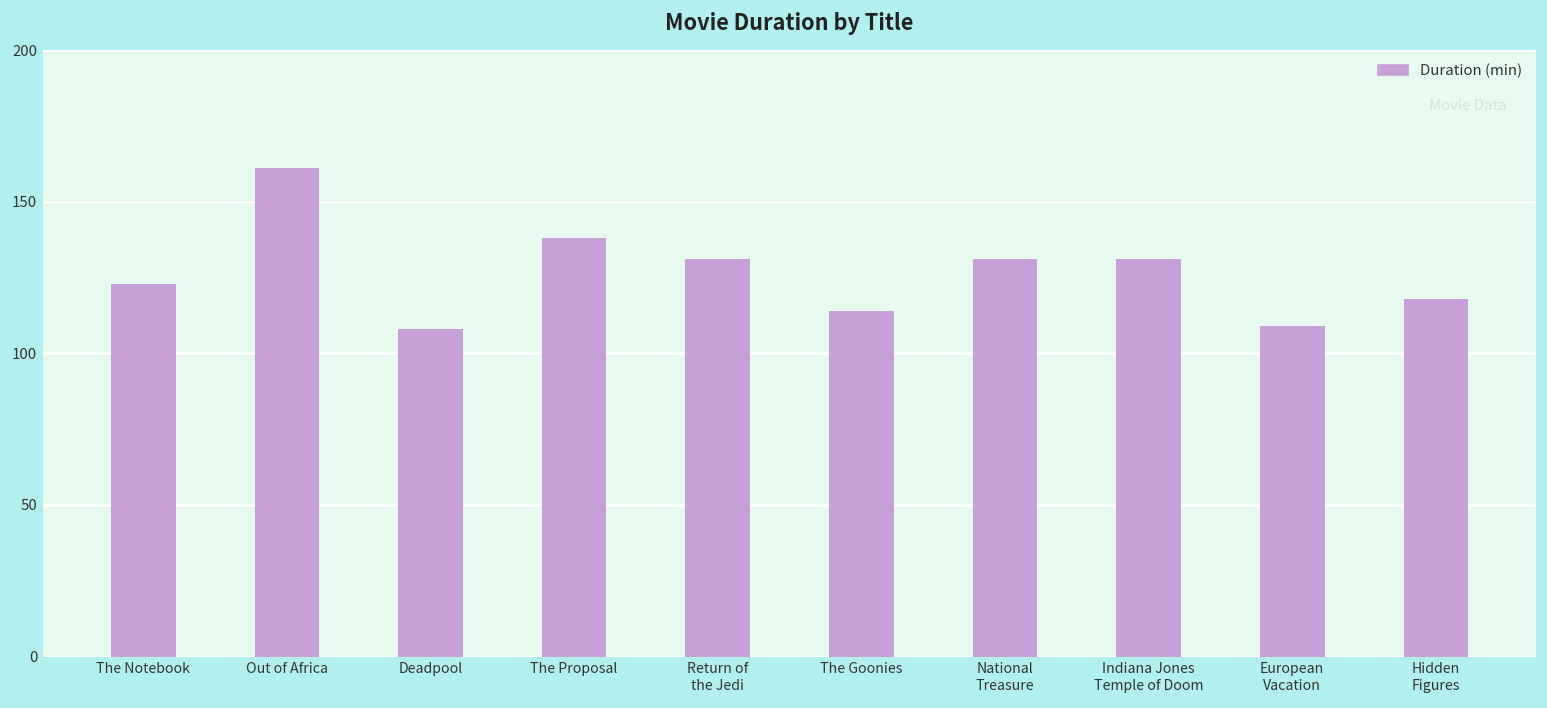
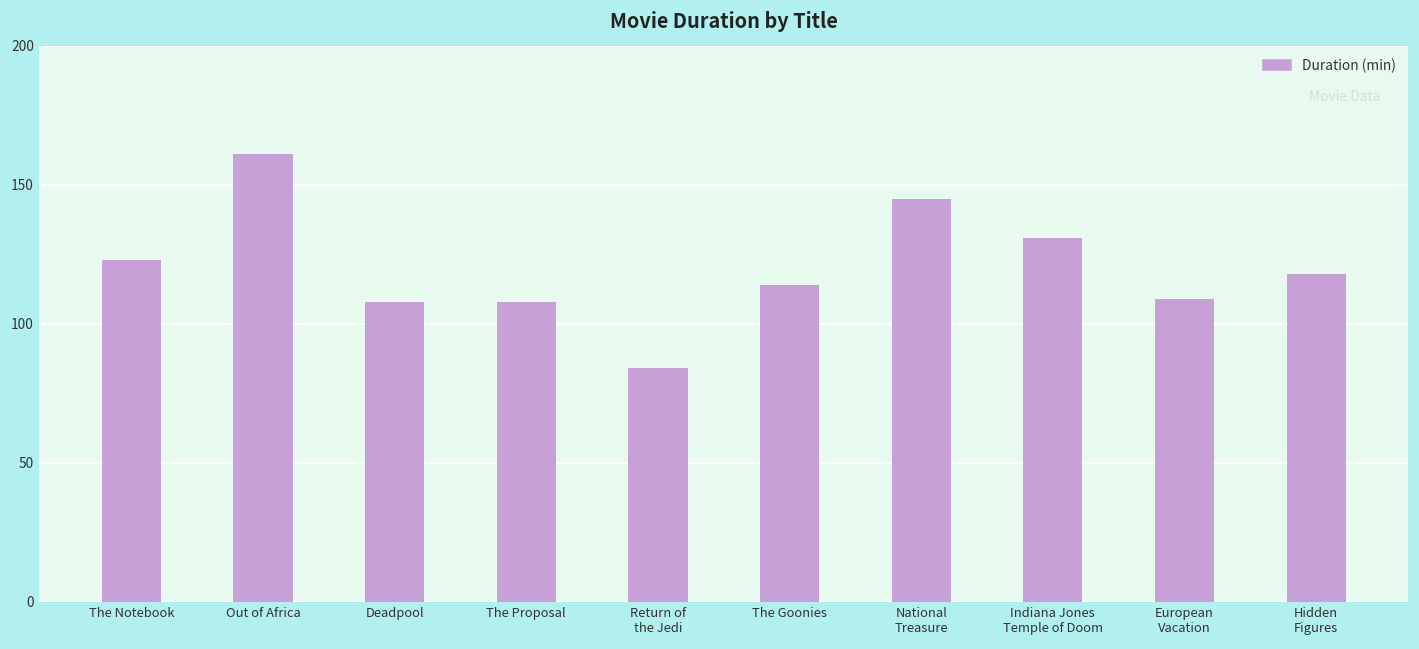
The Proposal: 138 -> 108
Return of the Jedi: 131 -> 84
National Treasure: 131 -> 145
